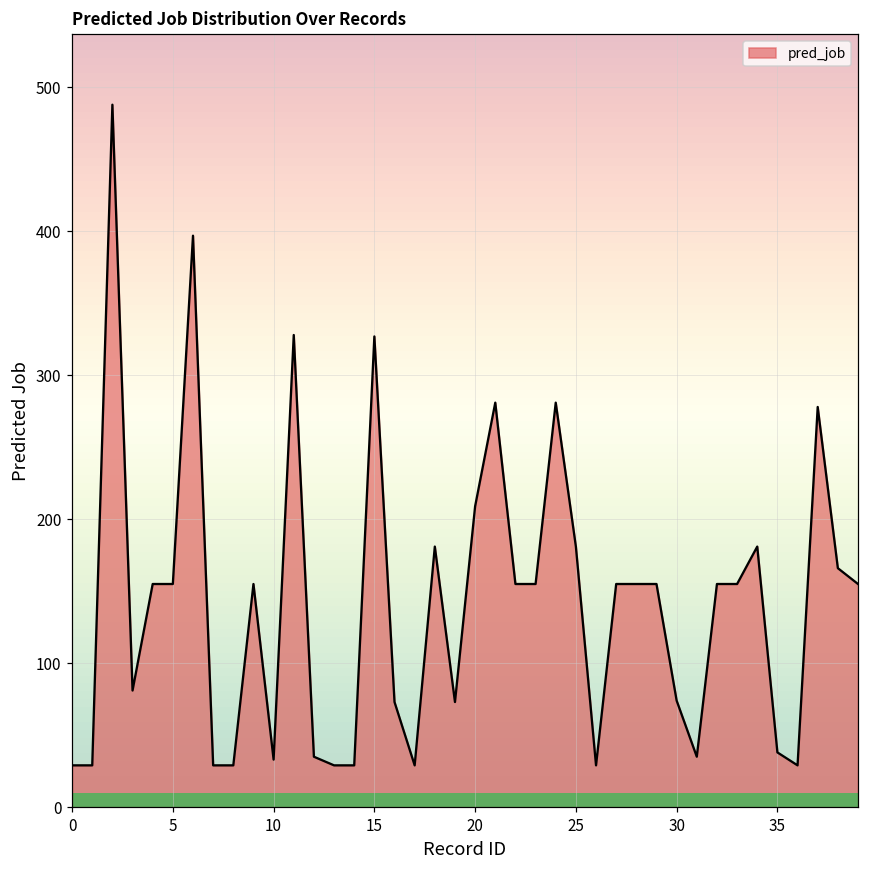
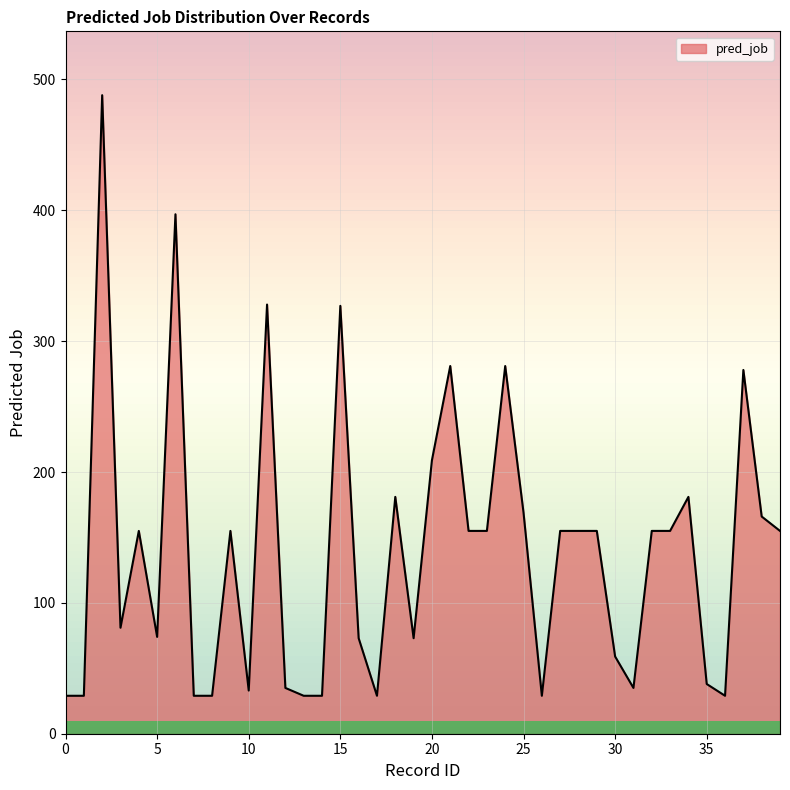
5: 155 -> 74
25: 181 -> 169
30: 74 -> 59
